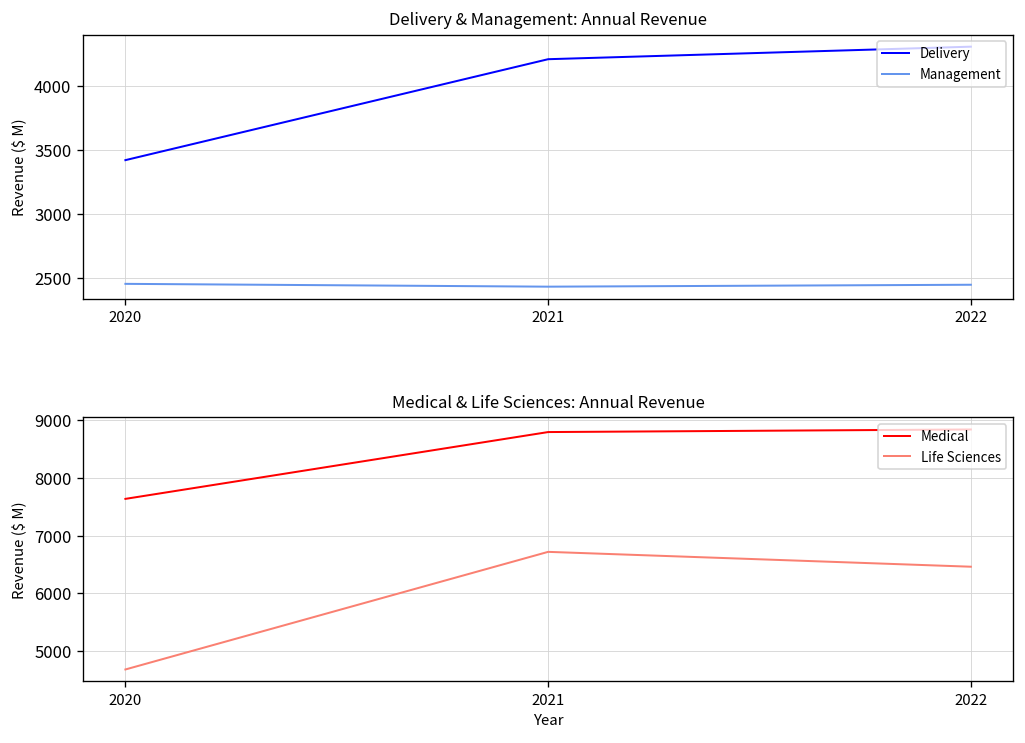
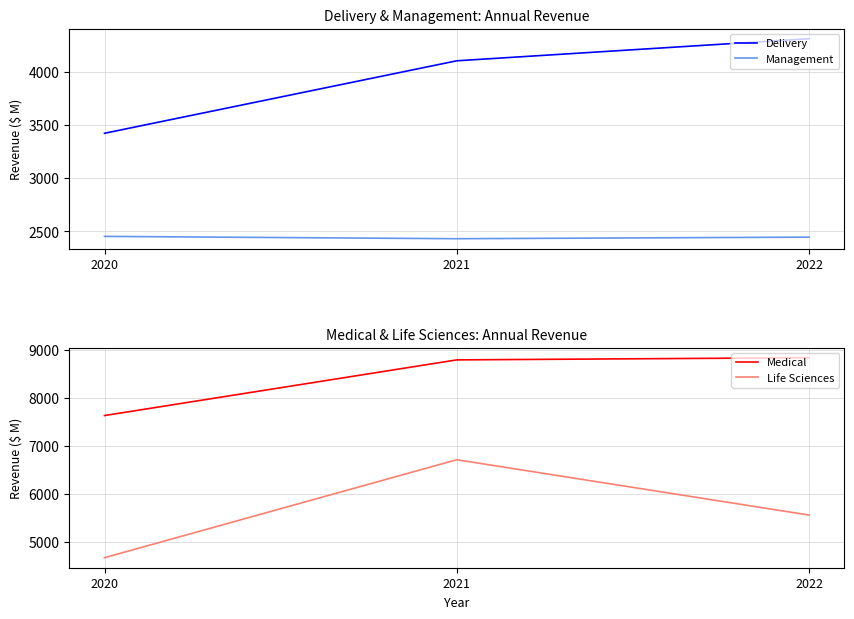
Delivery & Management: Annual Revenue, Delivery, 2021: 4210 -> 4100
Medical & Life Sciences: Annual Revenue, Life Sciences, 2022: 6500 -> 5600
